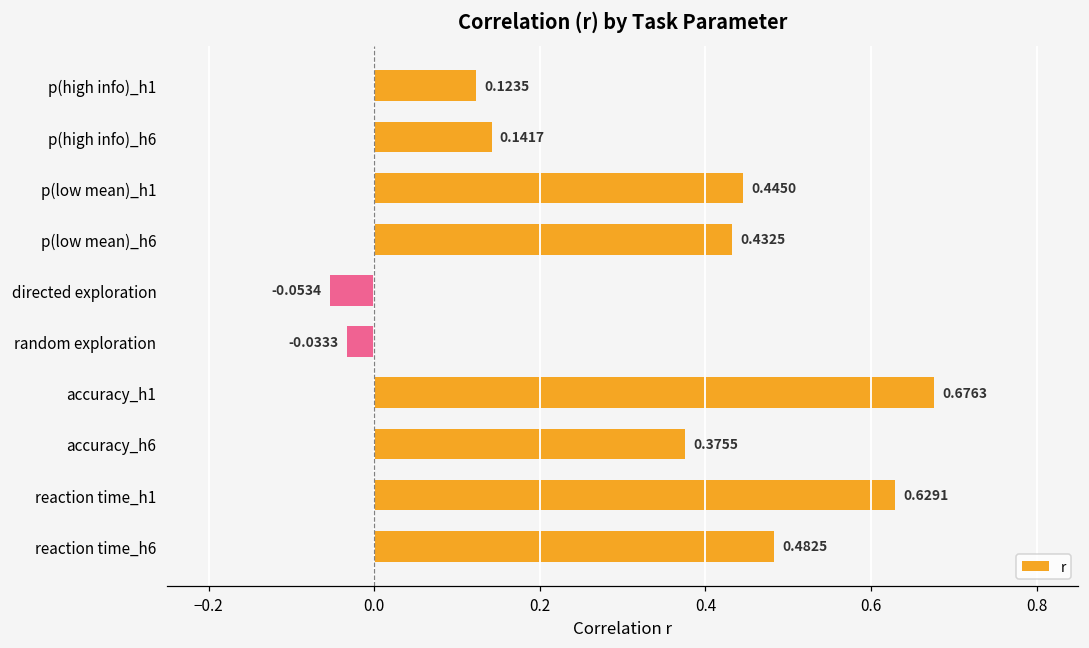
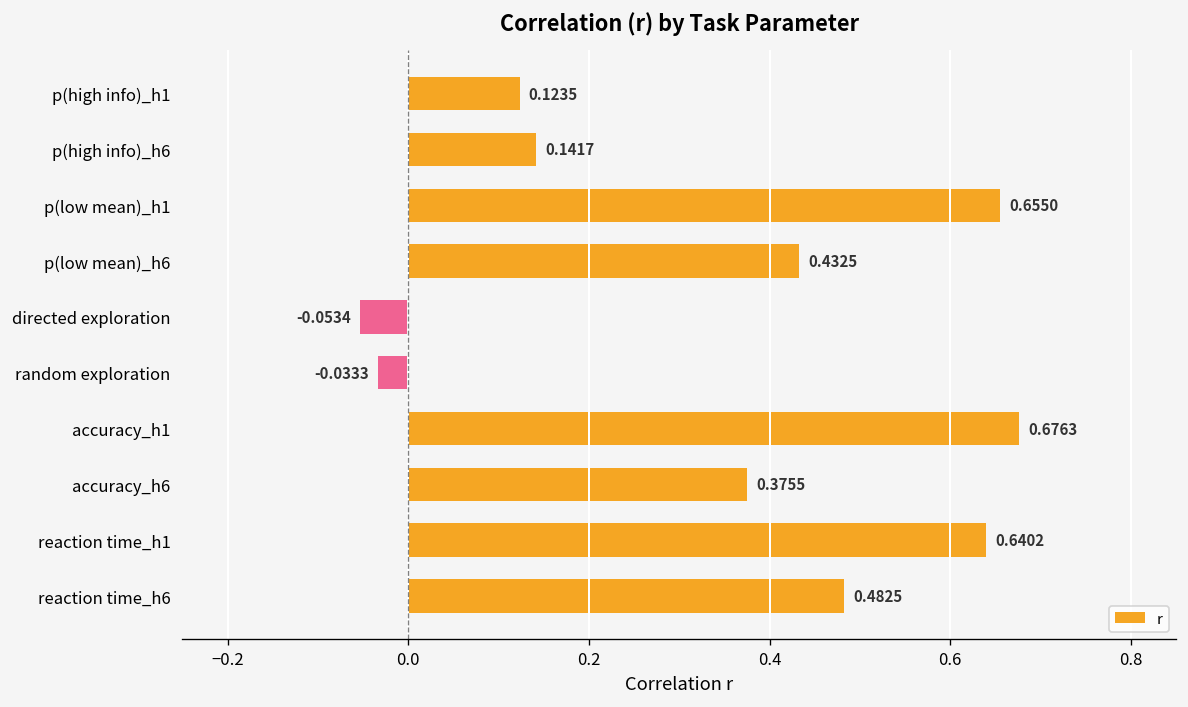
p(low mean)_h1: 0.4450 -> 0.6550
reaction time_h1: 0.6291 -> 0.6402
